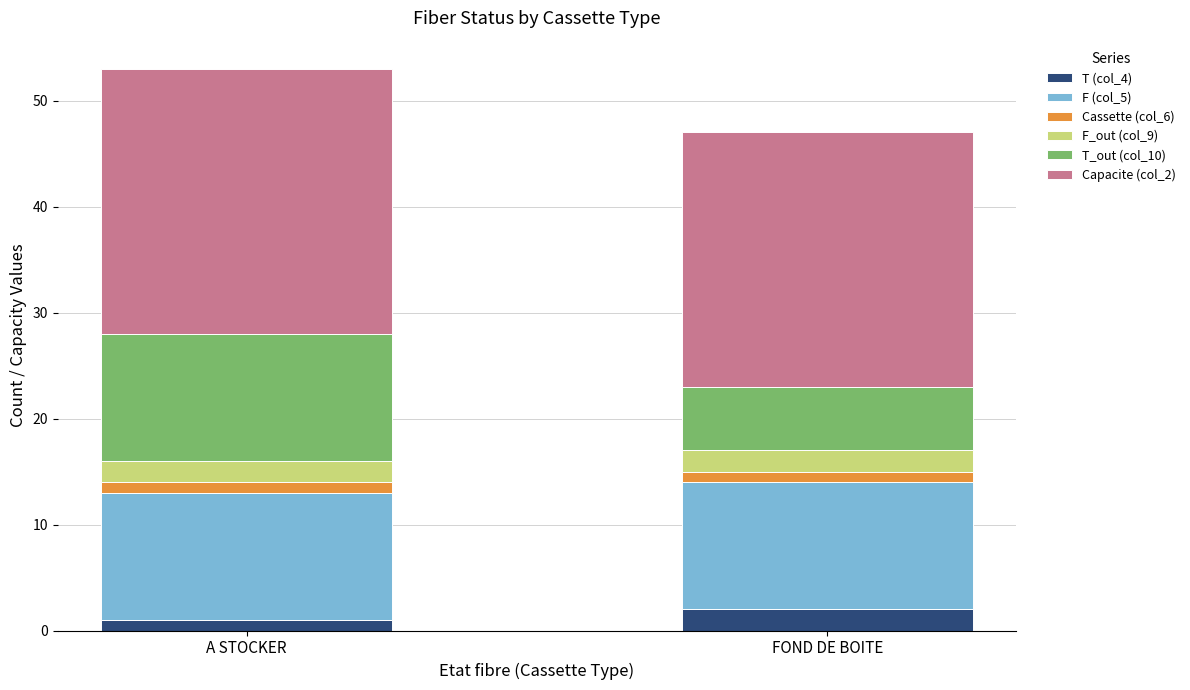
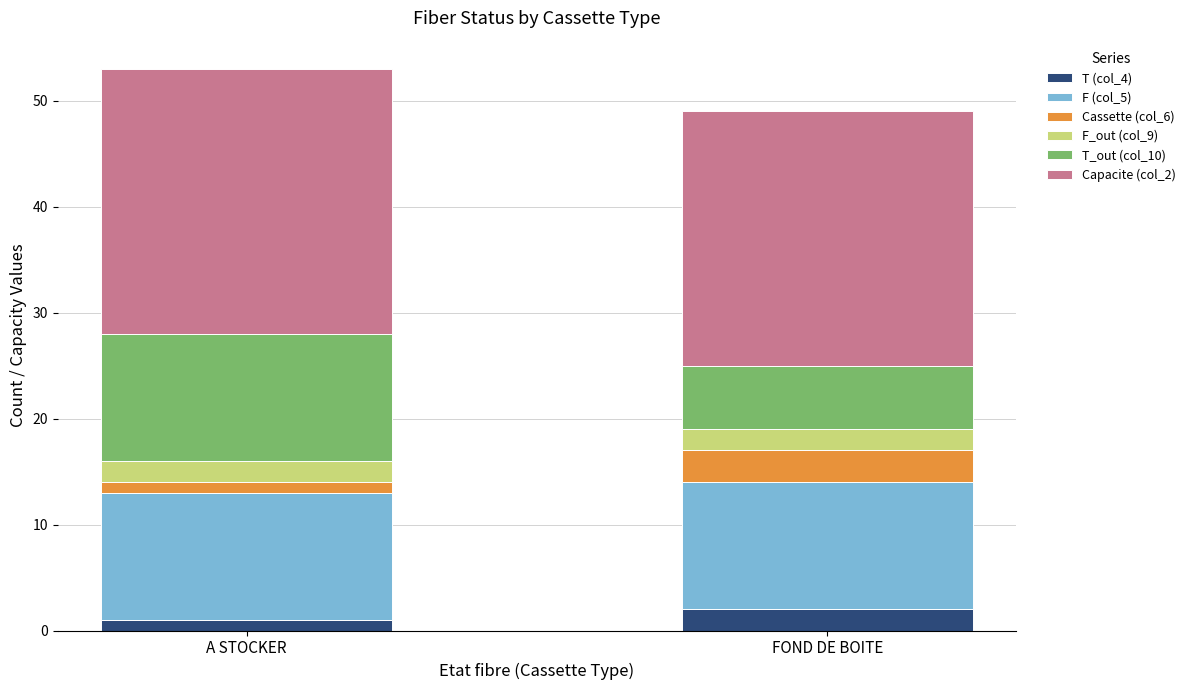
Cassette (col_6), FOND DE BOITE: 1 -> 3
